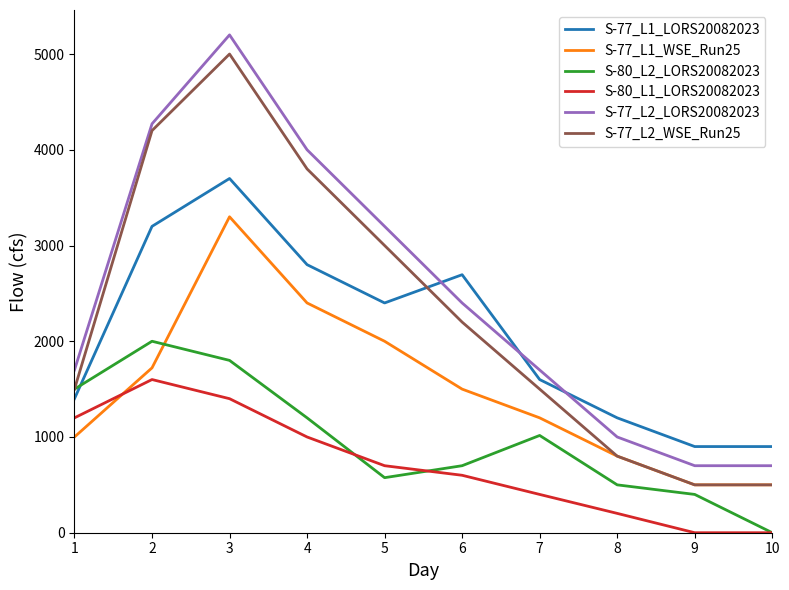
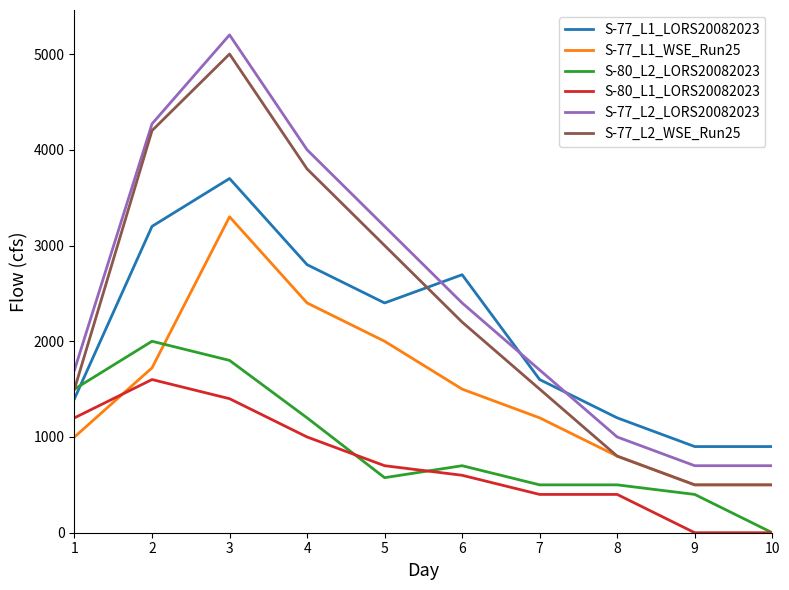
S-80_L2_LORS20082023, 7: 1000 -> 500
S-80_L1_LORS20082023, 8: 200 -> 400
